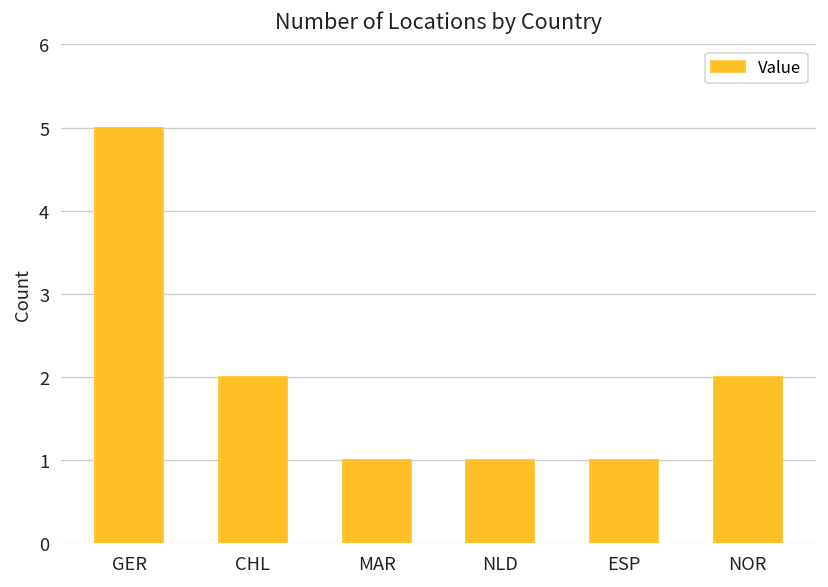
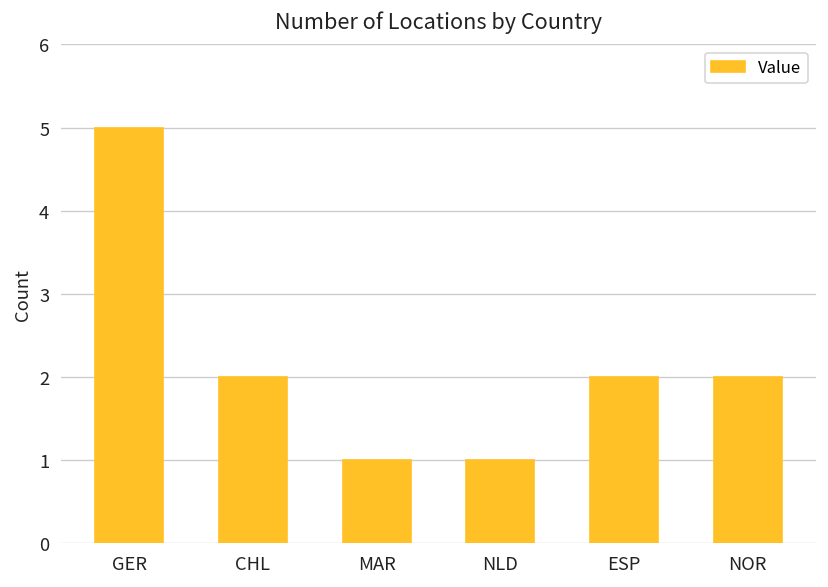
ESP: 1 -> 2
